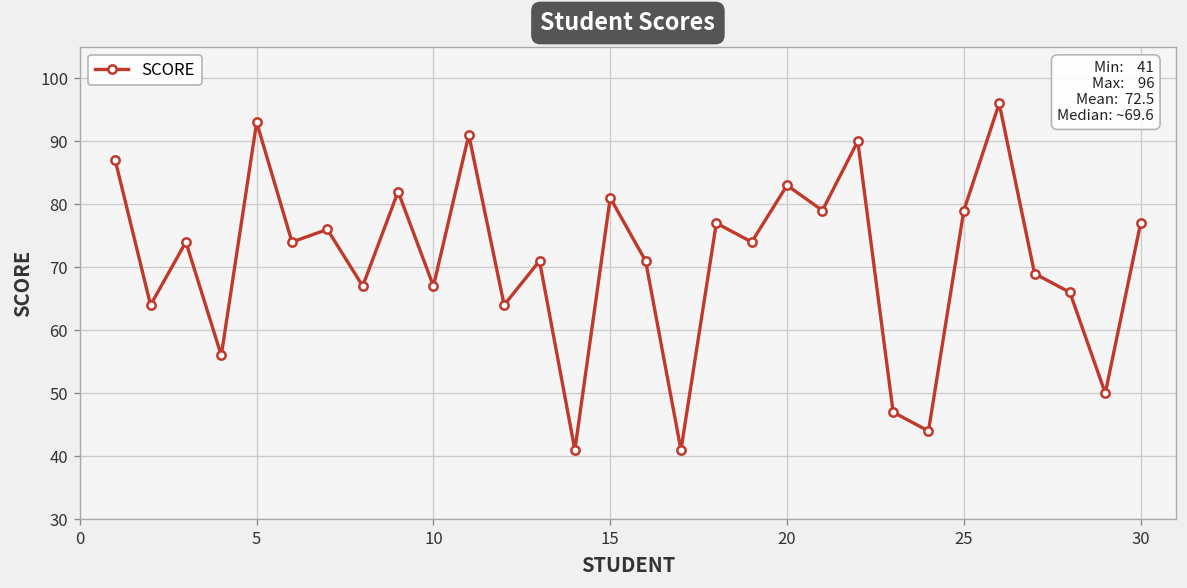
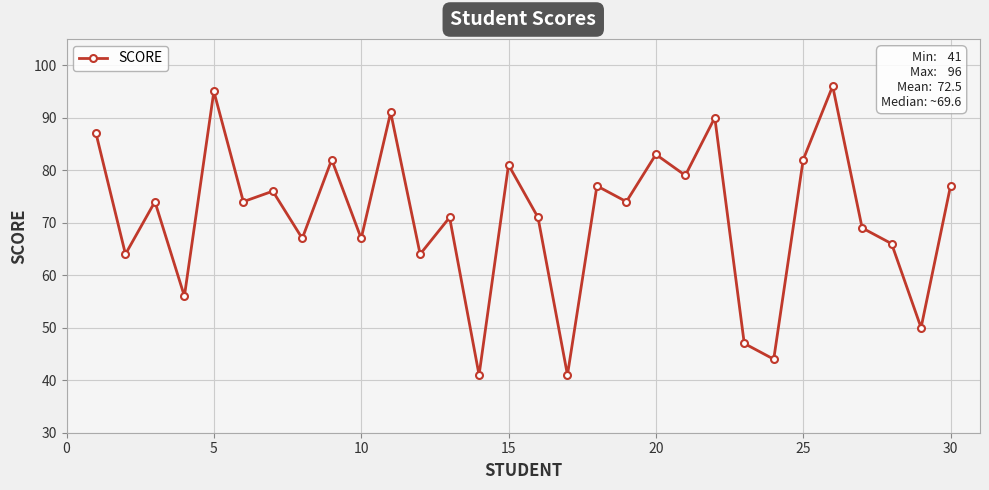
5: 93 -> 95
25: 79 -> 82
